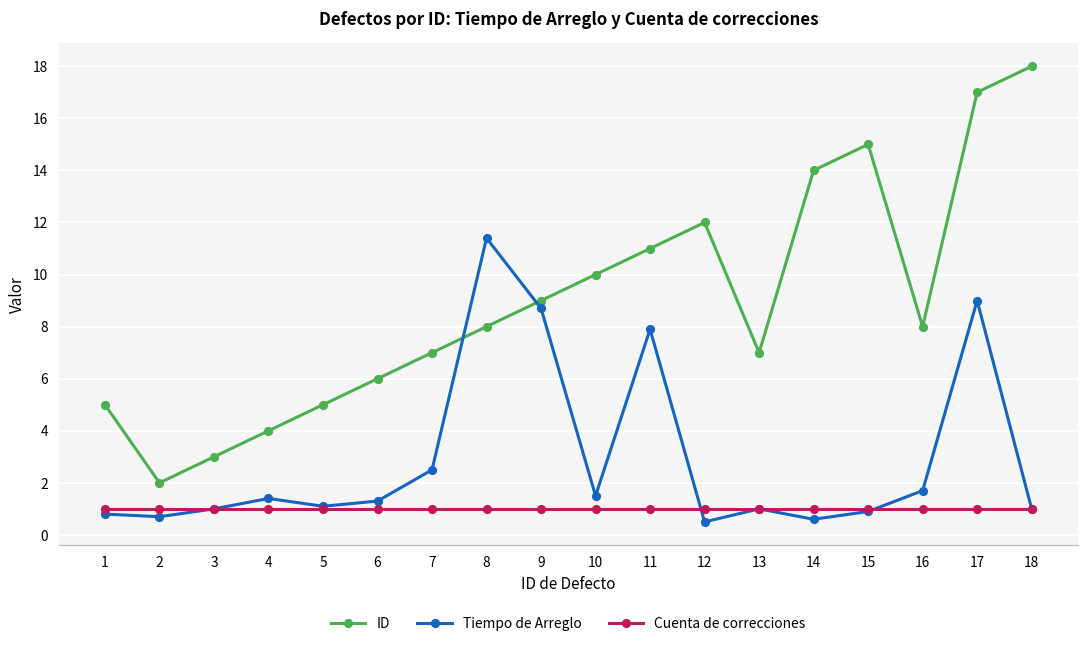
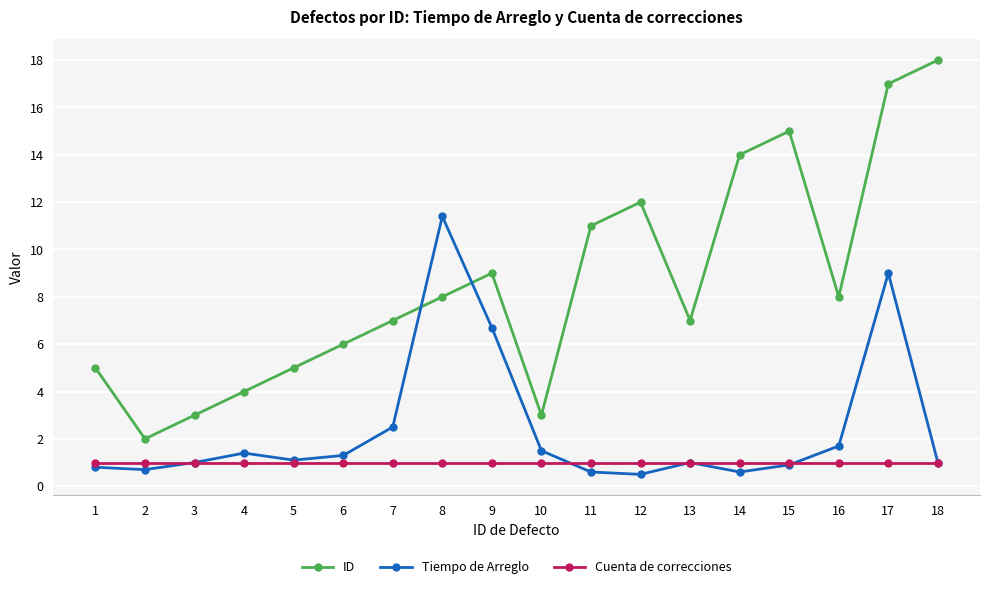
Tiempo de Arreglo, 9: 8.7 -> 6.7
ID, 10: 10 -> 3
Tiempo de Arreglo, 11: 7.9 -> 0.6
